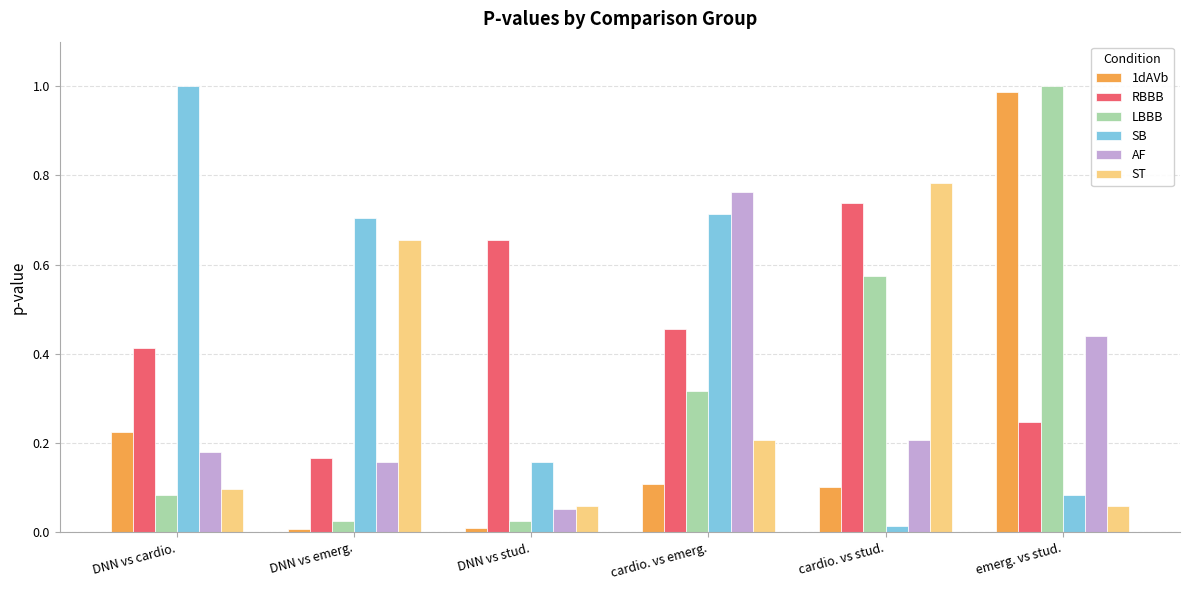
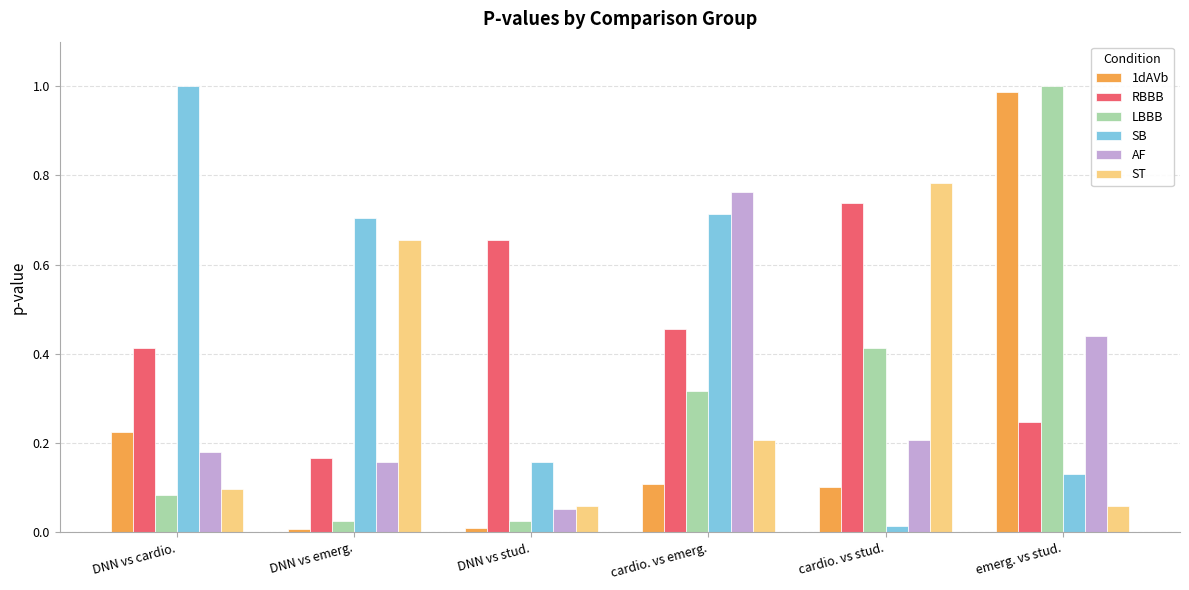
LBBB, cardio. vs stud.: 0.57 -> 0.41
SB, emerg. vs stud.: 0.08 -> 0.13
